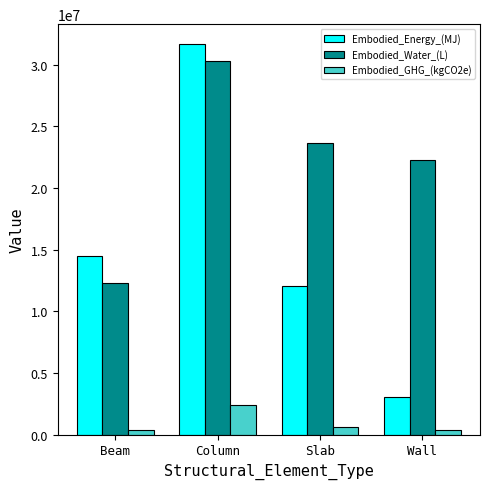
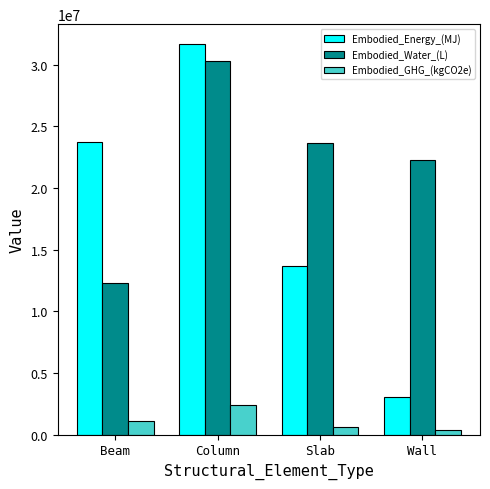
Embodied_Energy_(MJ), Beam: 14500000 -> 23700000
Embodied_GHG_(kgCO2e), Beam: 400000 -> 1100000
Embodied_Energy_(MJ), Slab: 12100000 -> 13700000
